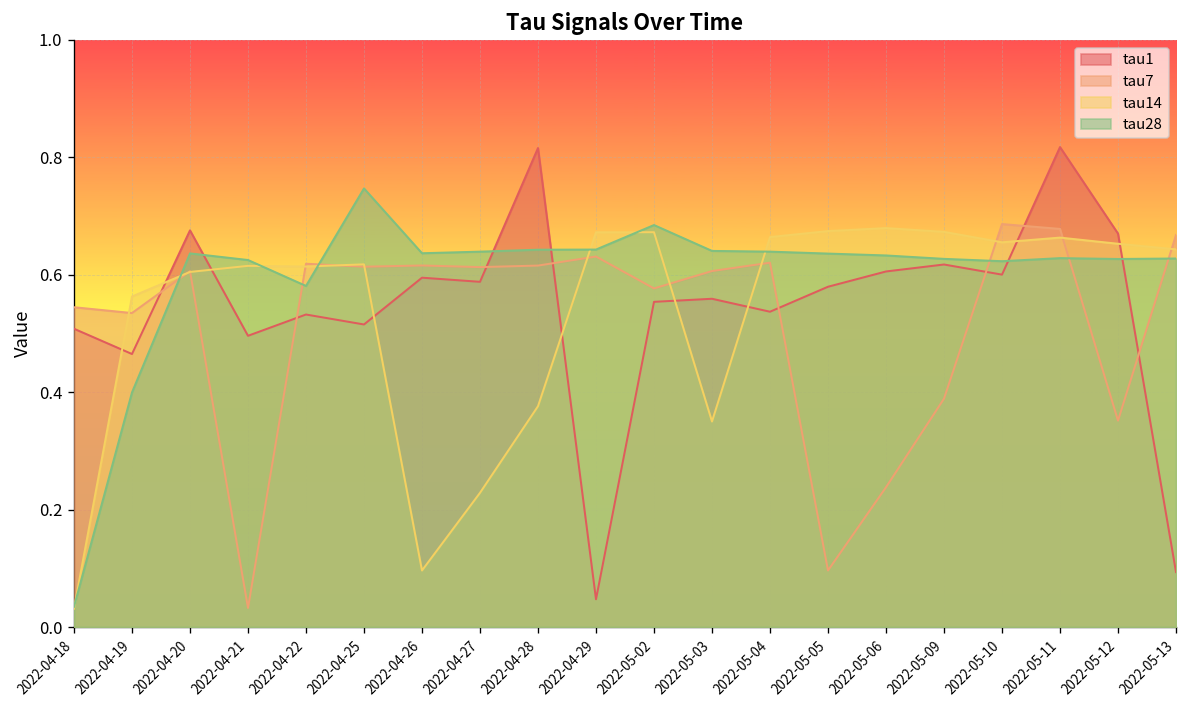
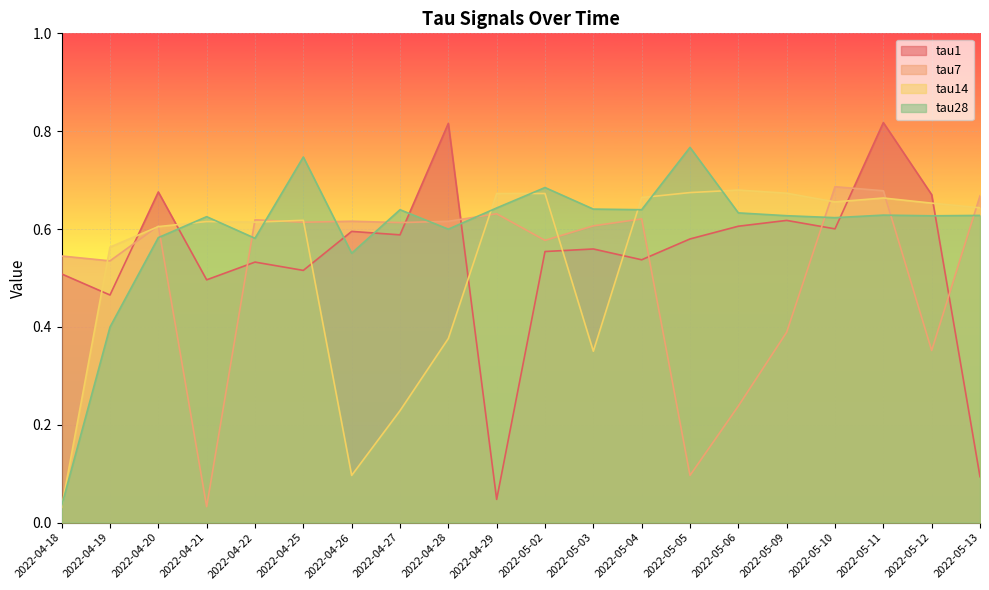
tau28, 2022-04-20: 0.64 -> 0.58
tau28, 2022-04-26: 0.64 -> 0.55
tau28, 2022-04-28: 0.64 -> 0.60
tau28, 2022-05-05: 0.64 -> 0.77
